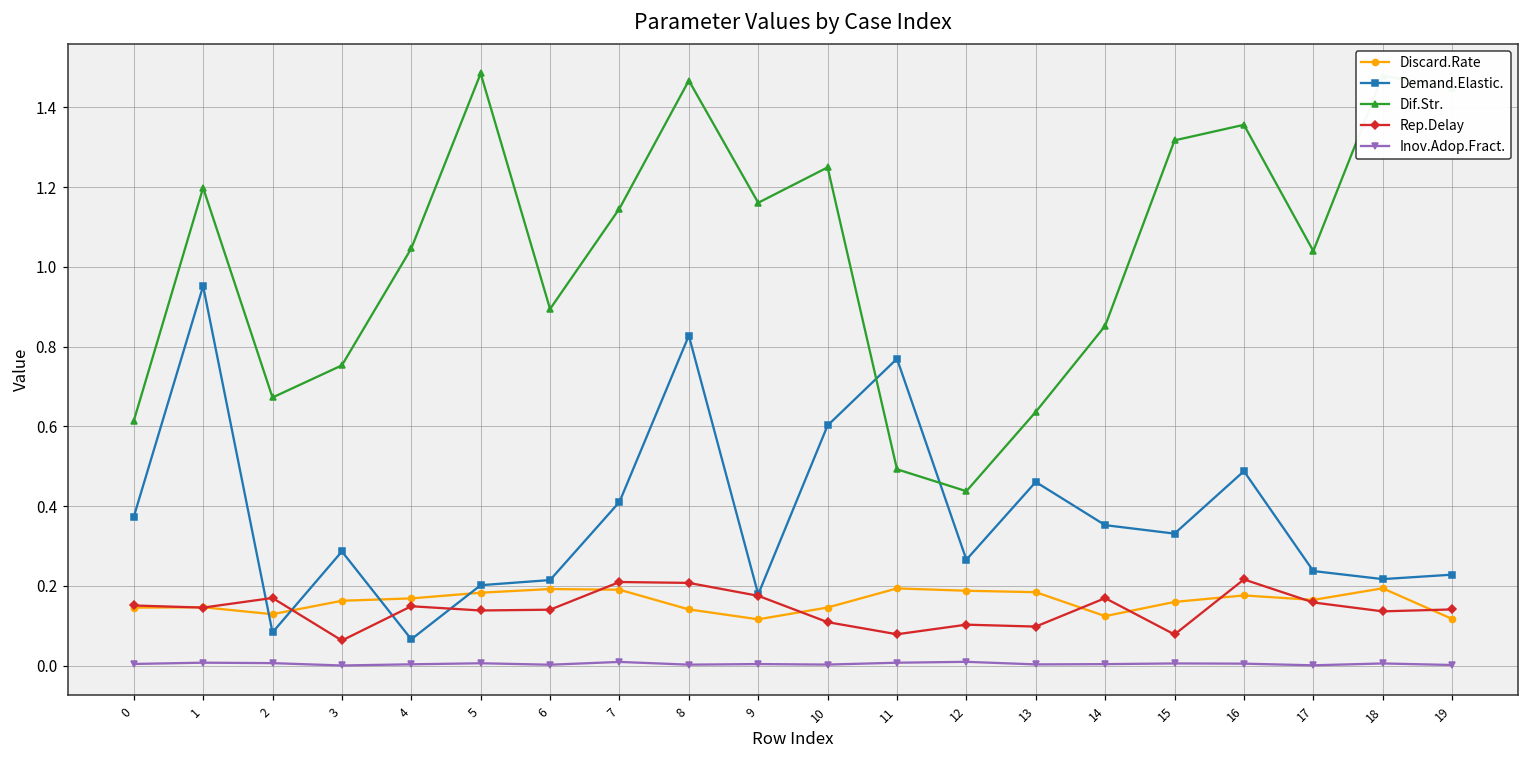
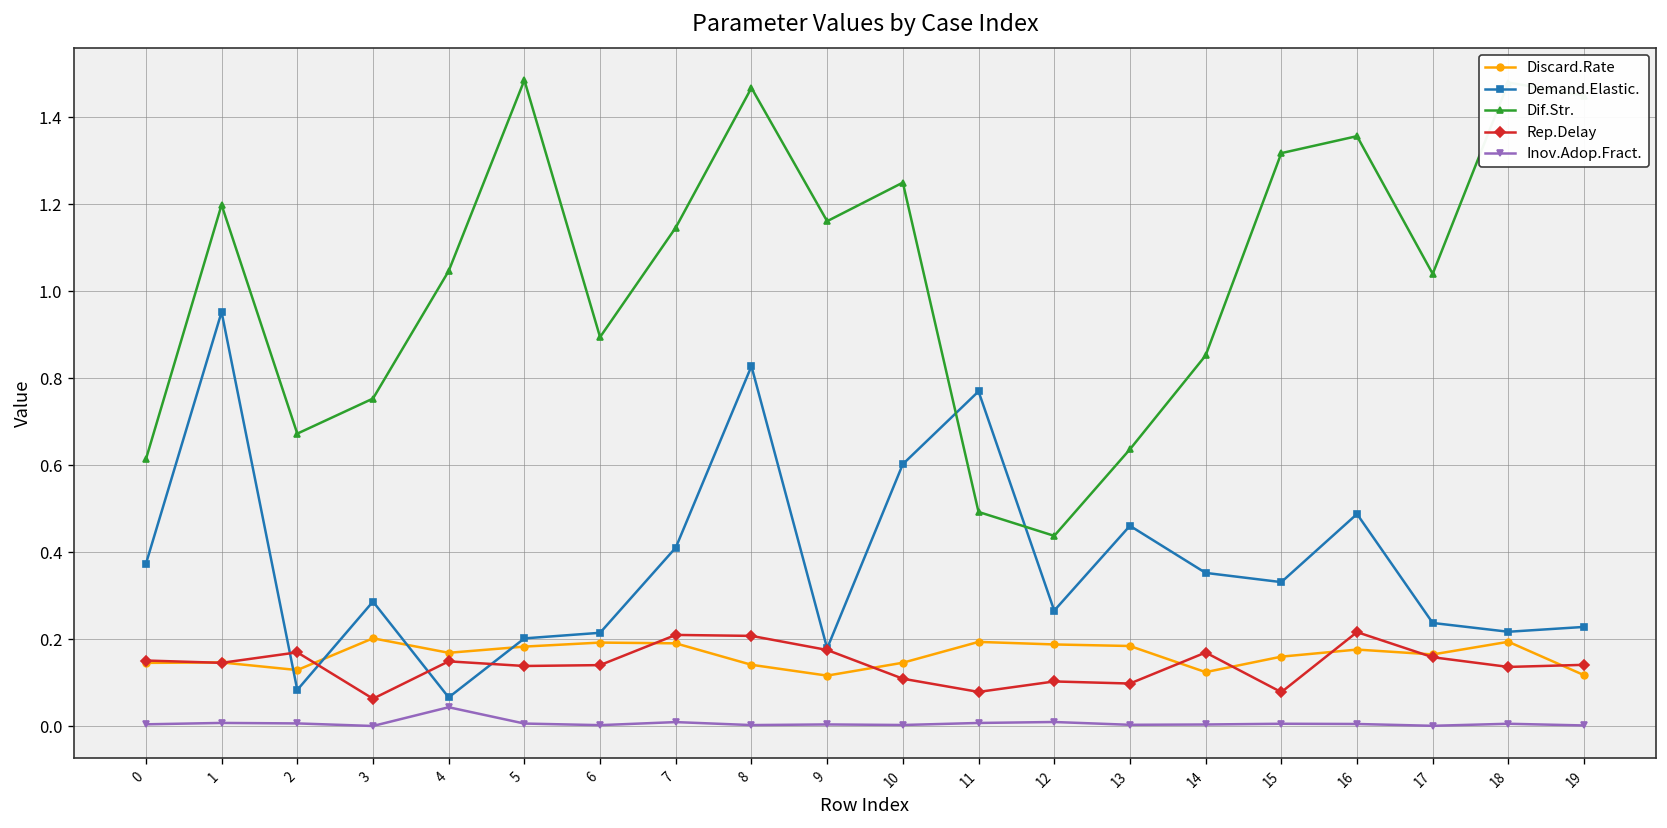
Discard.Rate, 3: 0.16 -> 0.20
Inov.Adop.Fract., 4: 0.00 -> 0.04
